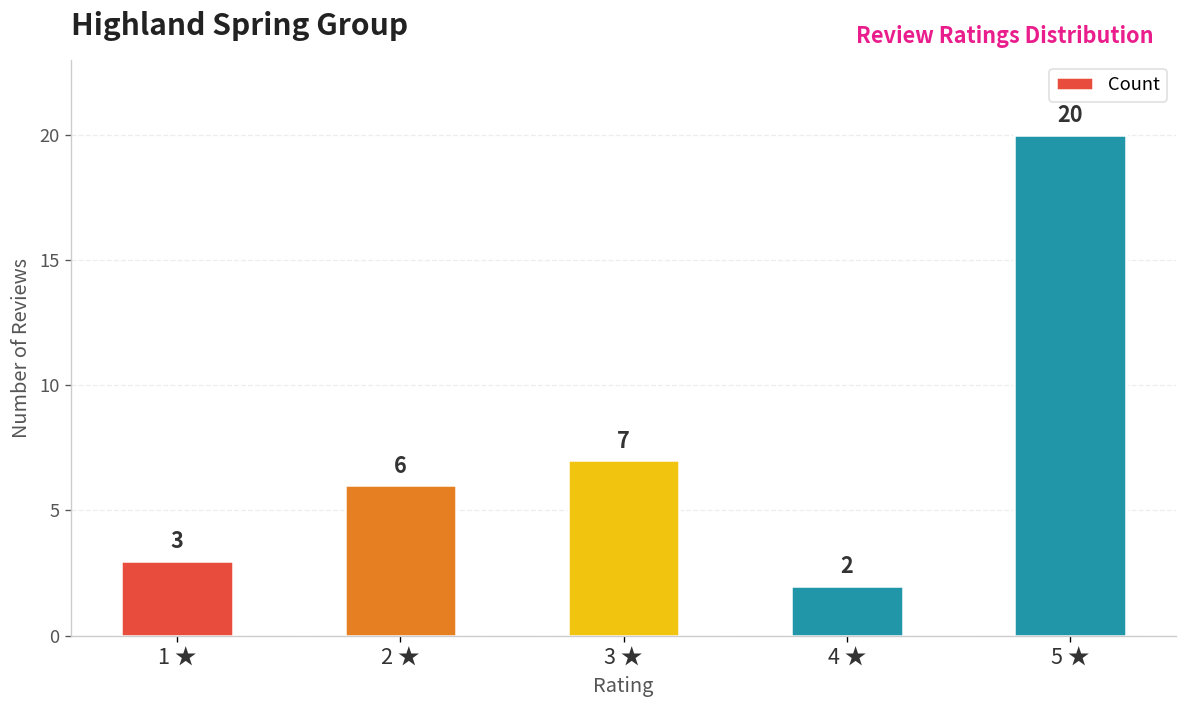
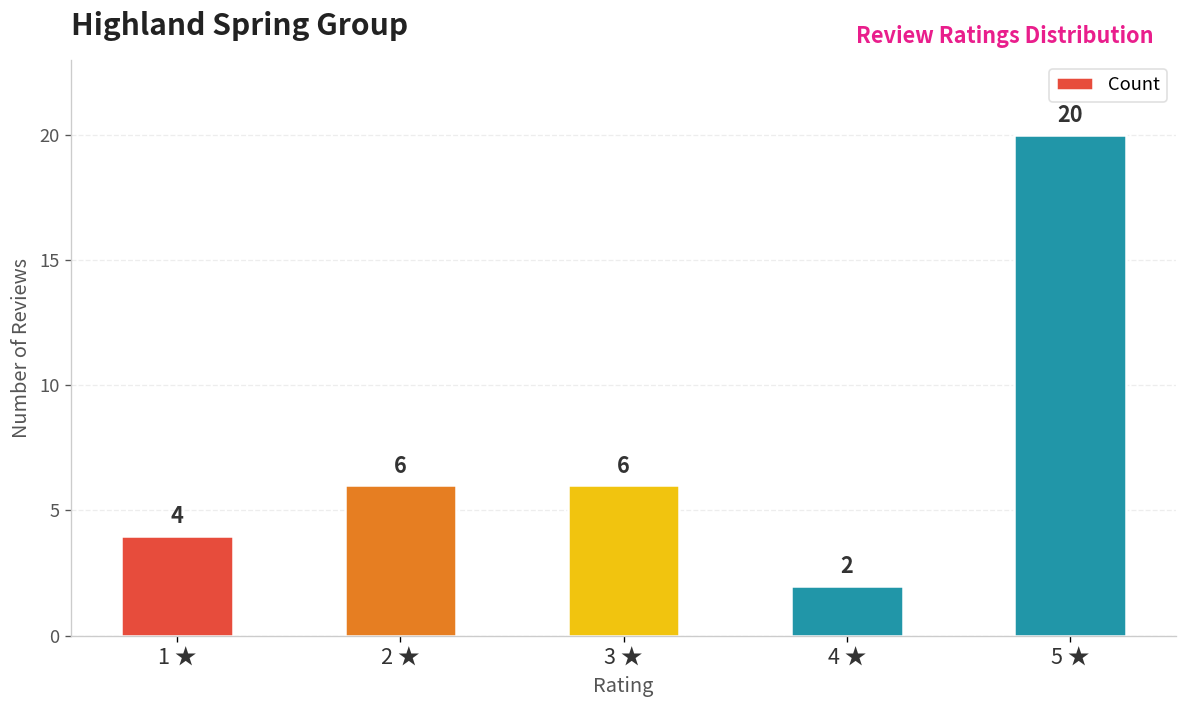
1 ★: 3 -> 4
3 ★: 7 -> 6
